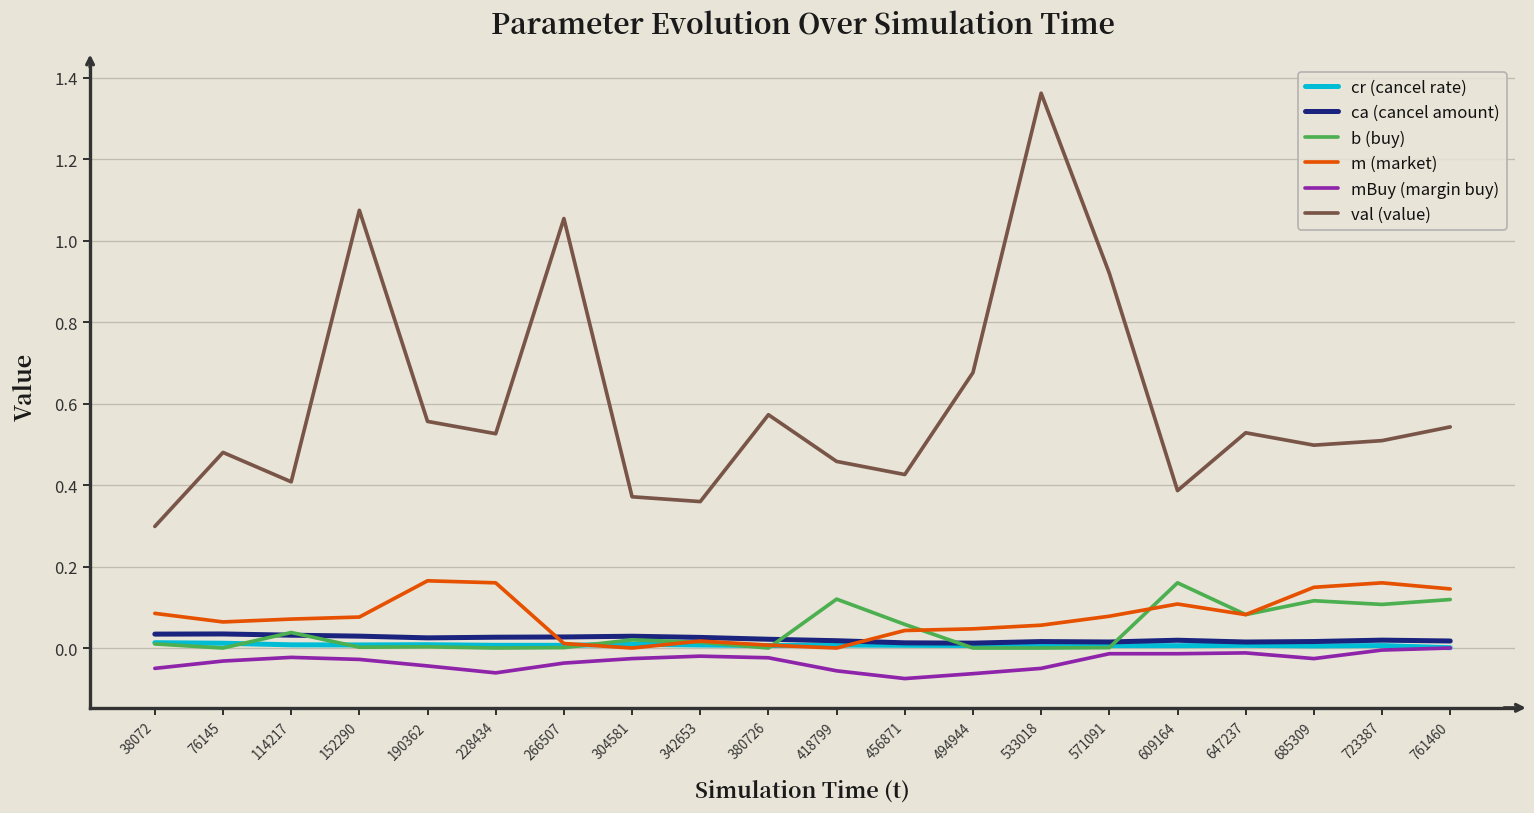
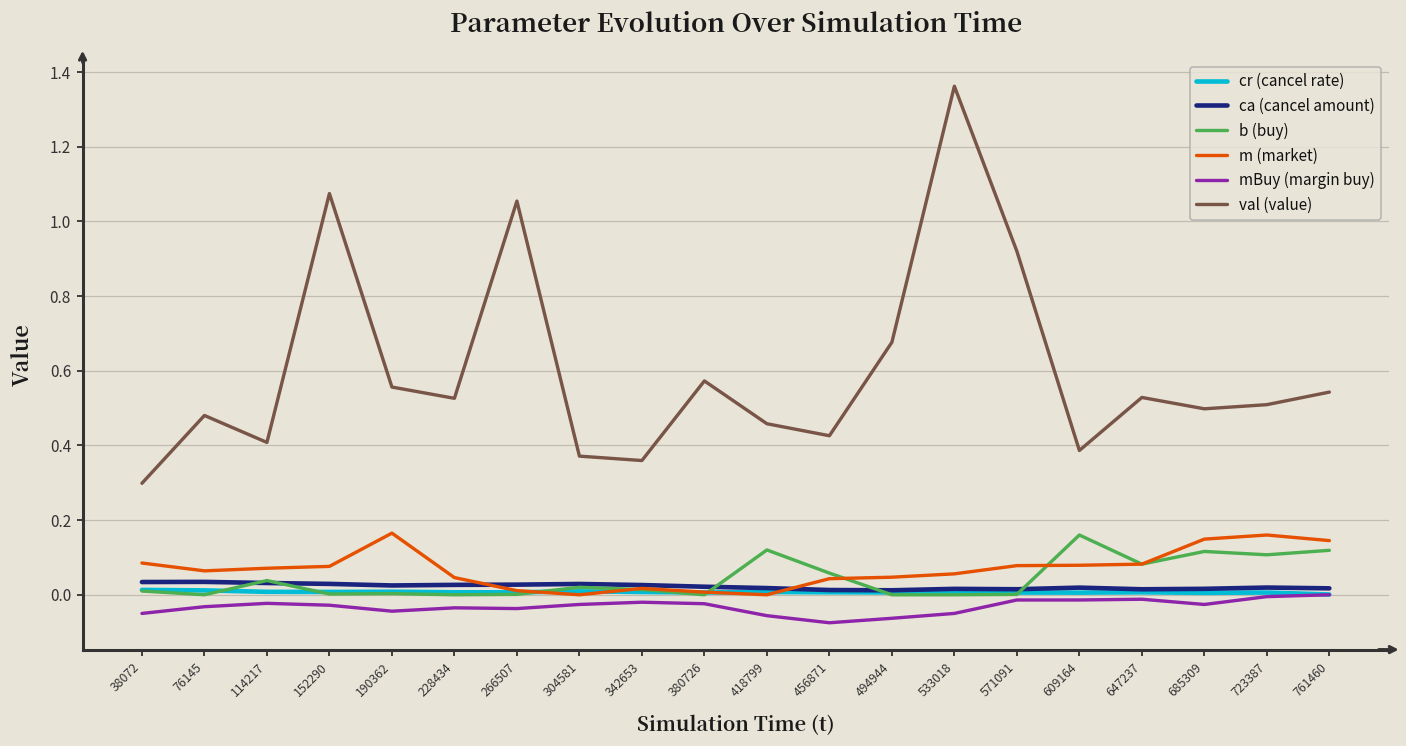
m (market), 228434: 0.16 -> 0.05
mBuy (margin buy), 228434: -0.06 -> -0.04
m (market), 609164: 0.11 -> 0.08
